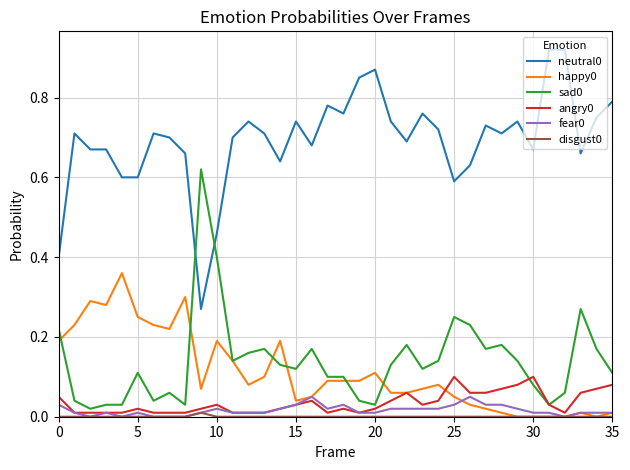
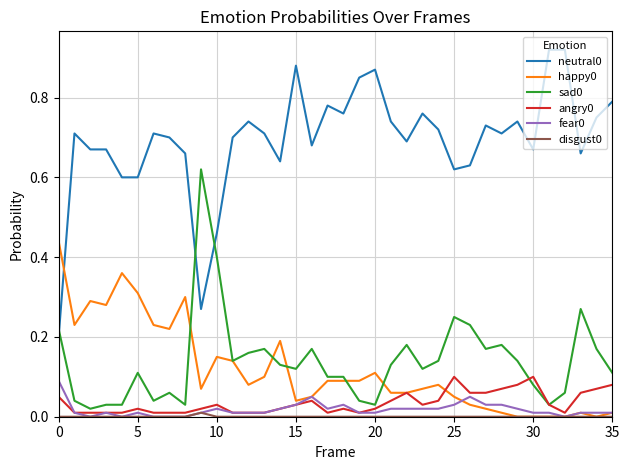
neutral0, 0: 0.4 -> 0.2
happy0, 0: 0.19 -> 0.44
fear0, 0: 0.03 -> 0.09
happy0, 5: 0.25 -> 0.31
happy0, 10: 0.19 -> 0.15
neutral0, 15: 0.74 -> 0.88
neutral0, 25: 0.59 -> 0.62
